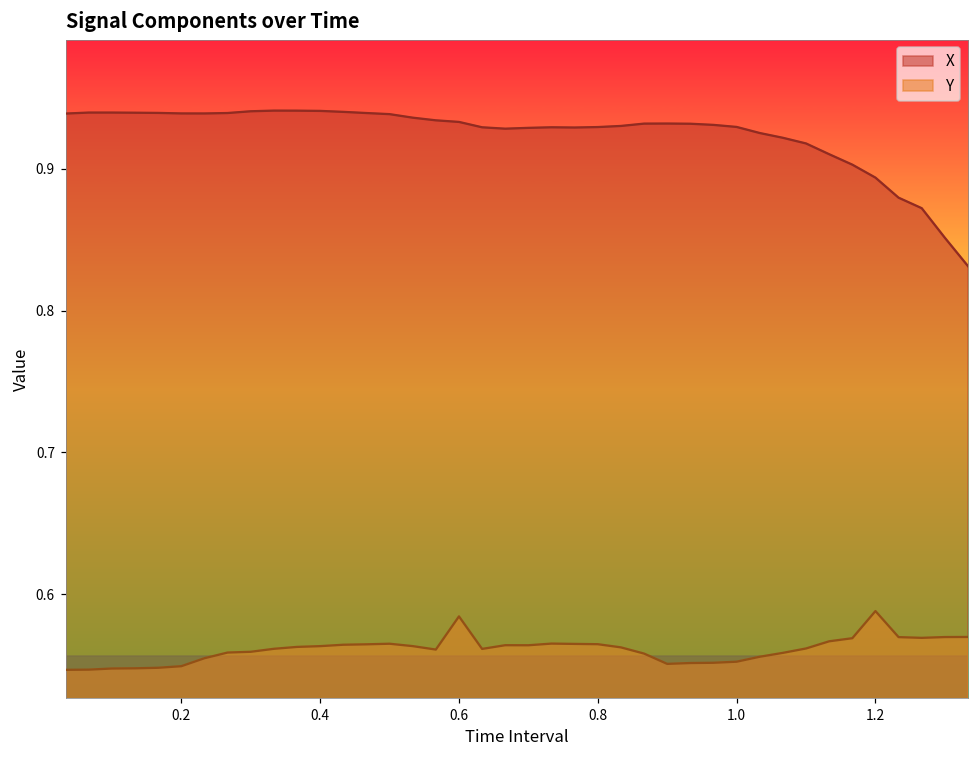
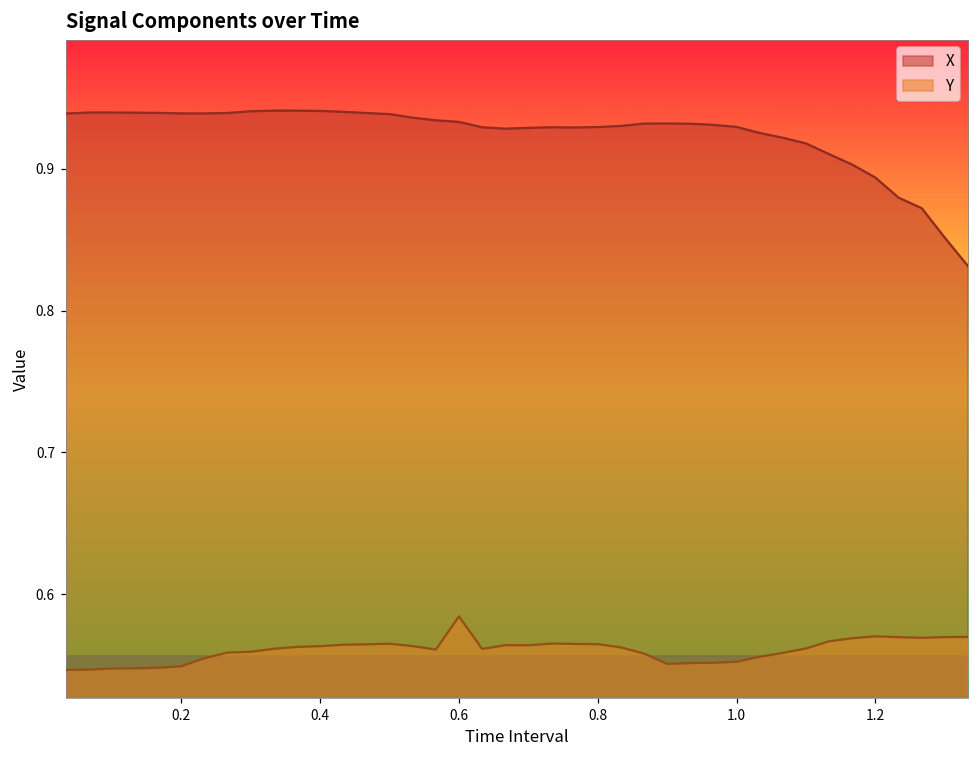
Y, 1.2: 0.588 -> 0.570
